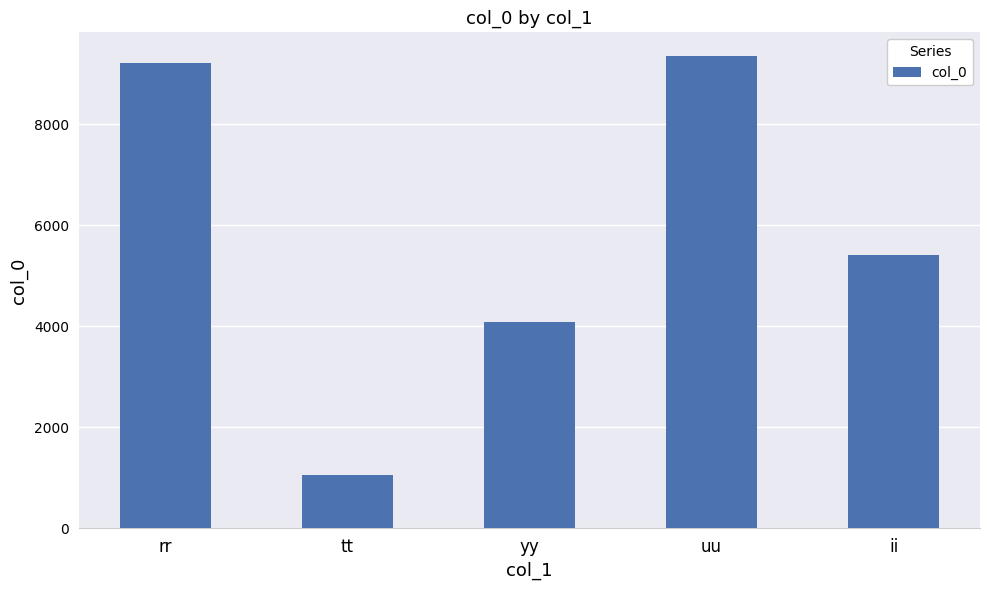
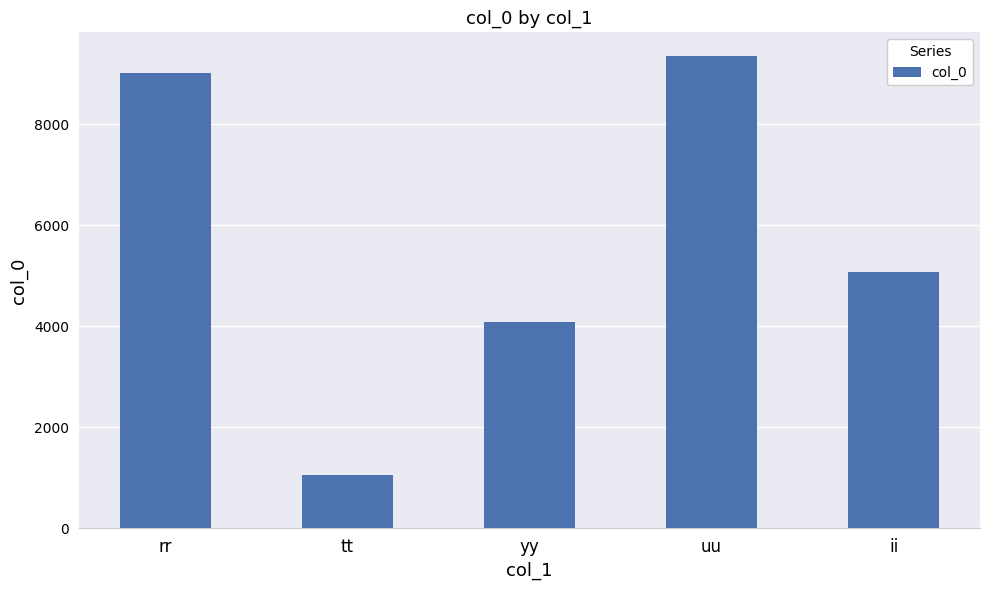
rr: 9200 -> 9000
ii: 5400 -> 5100
